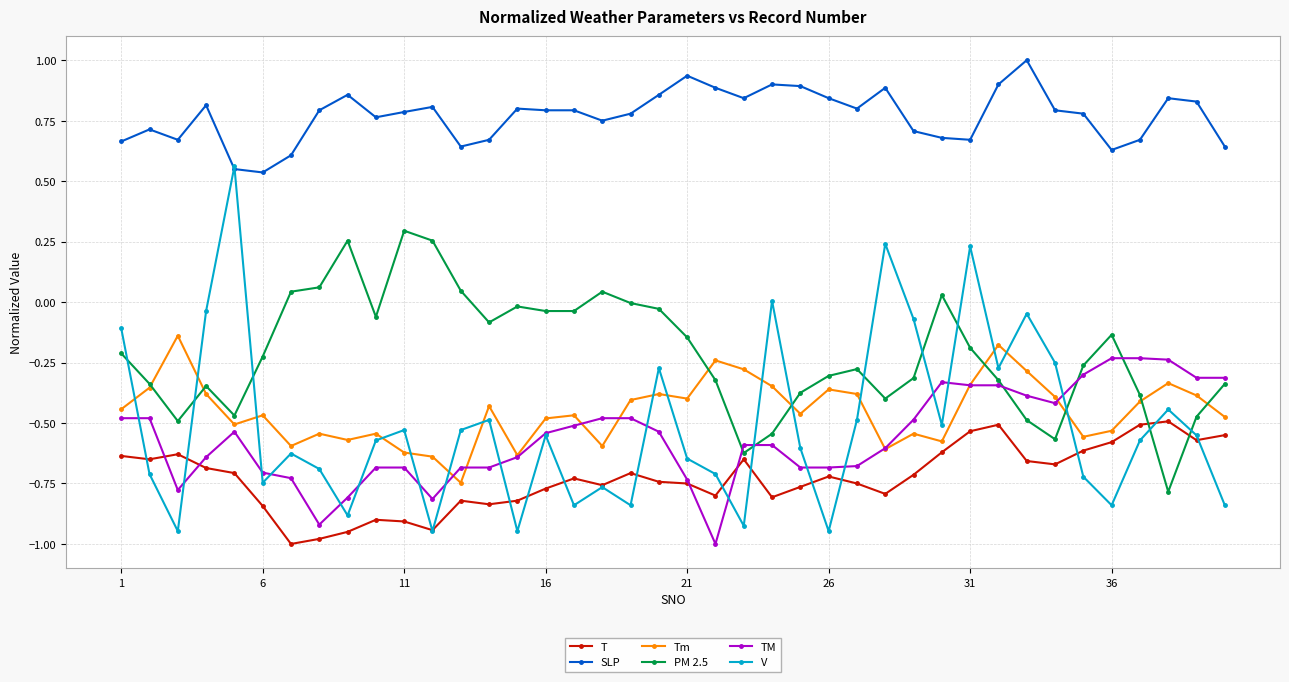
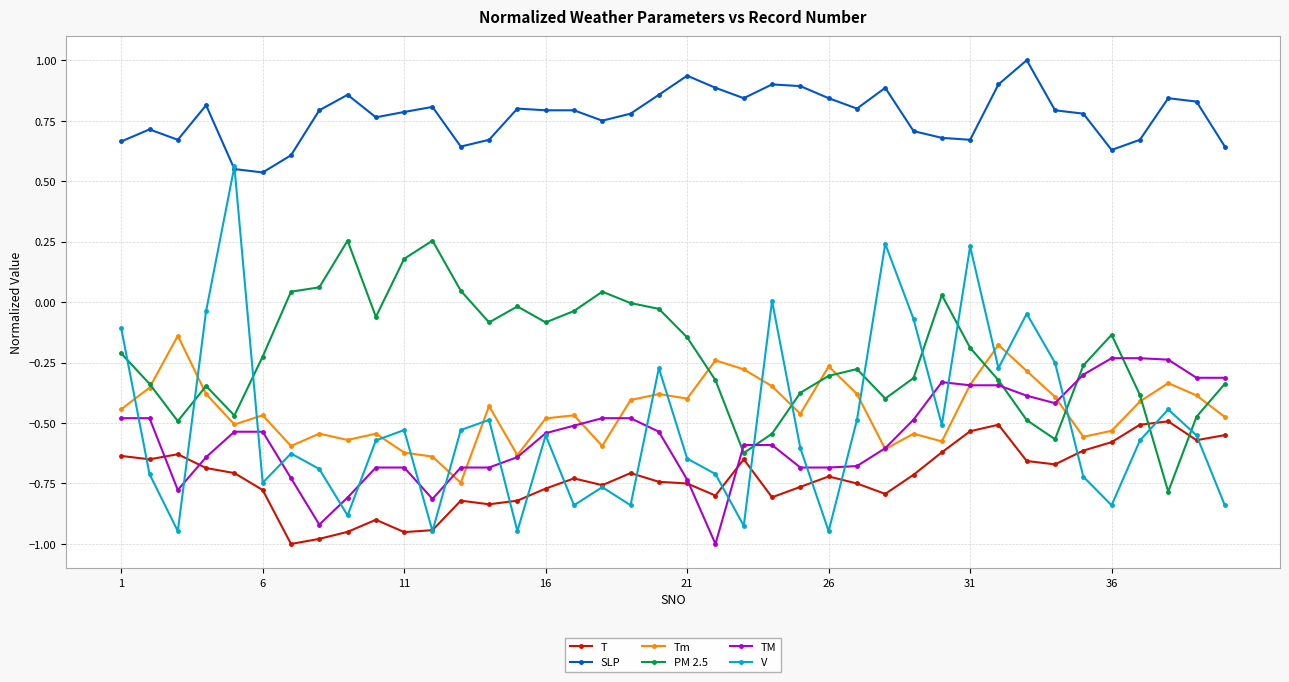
T, 6: -0.84 -> -0.78
TM, 6: -0.71 -> -0.54
T, 11: -0.91 -> -0.95
PM 2.5, 11: 0.30 -> 0.18
PM 2.5, 16: -0.04 -> -0.08
Tm, 26: -0.36 -> -0.27
